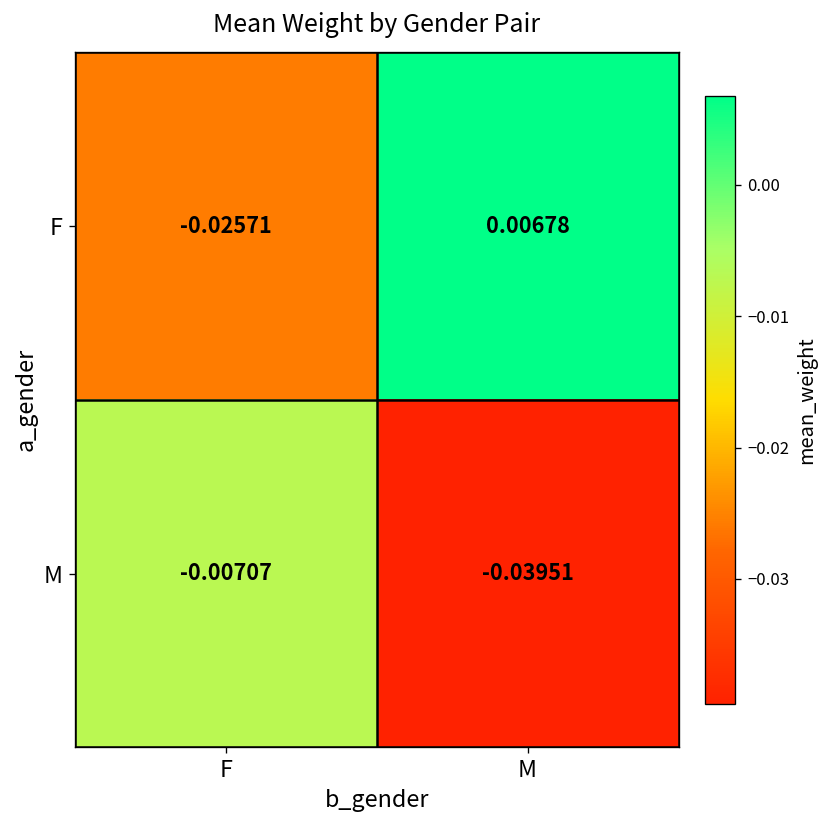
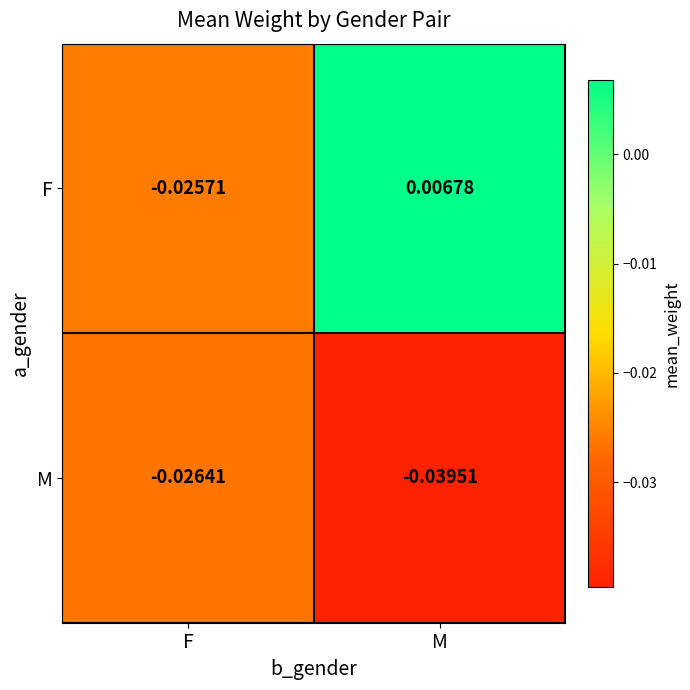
M, F: -0.00707 -> -0.02641
